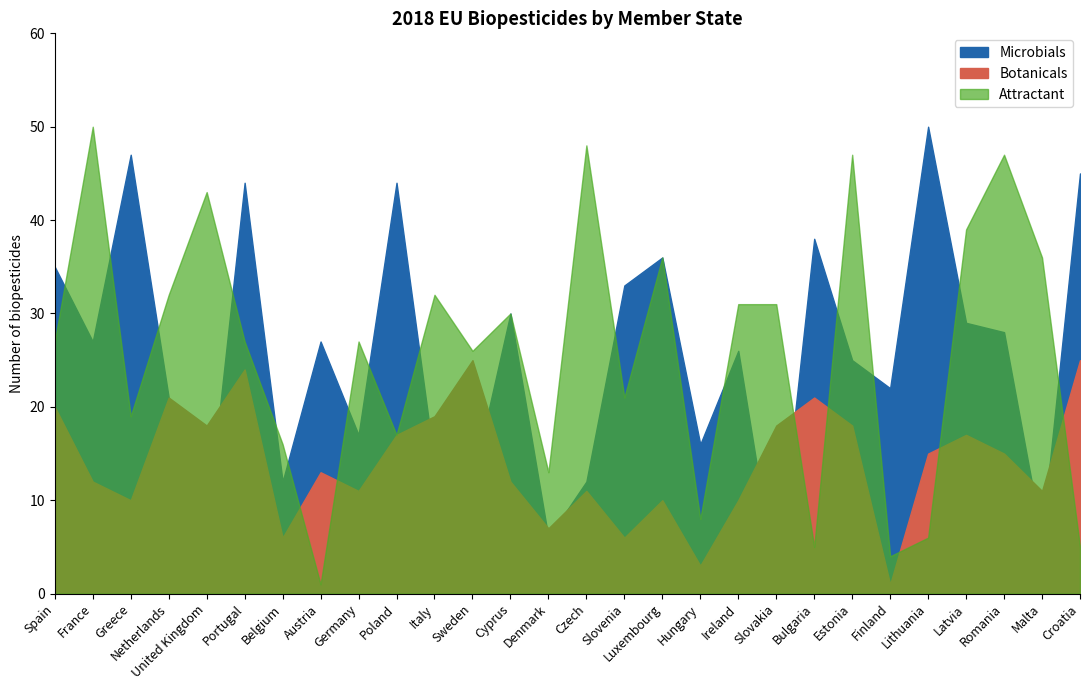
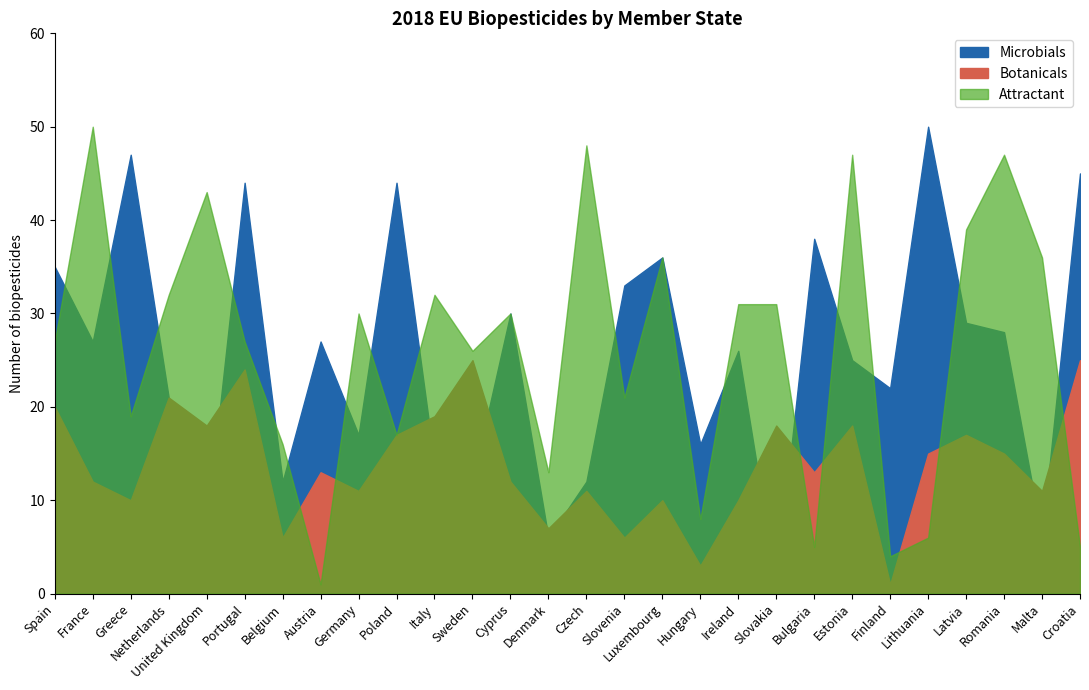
Attractant, Germany: 27 -> 30
Botanicals, Bulgaria: 21 -> 13
